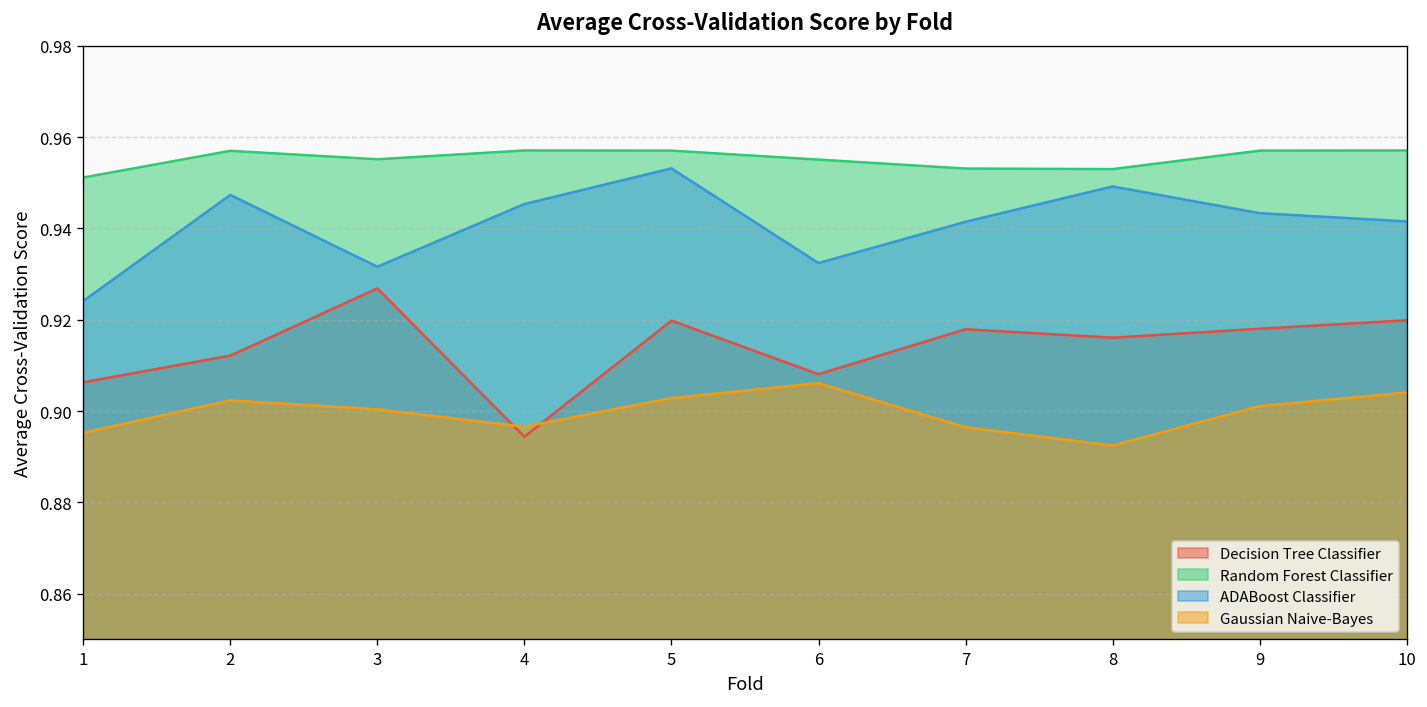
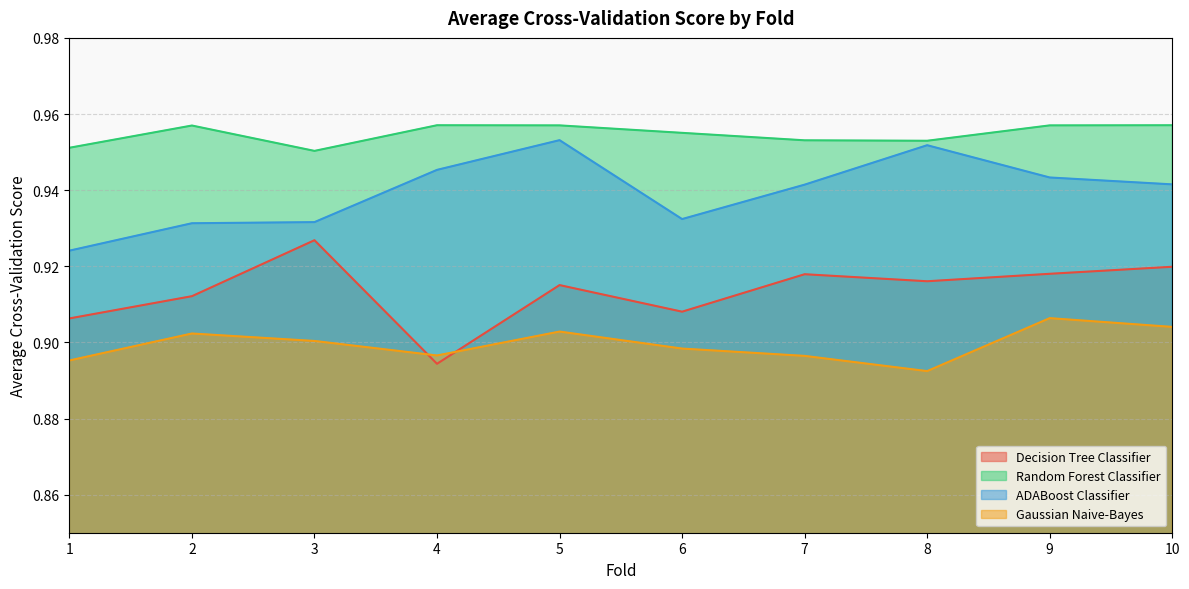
ADABoost Classifier, 2: 0.947 -> 0.931
Random Forest Classifier, 3: 0.955 -> 0.950
Decision Tree Classifier, 5: 0.920 -> 0.915
Gaussian Naive-Bayes, 6: 0.906 -> 0.898
ADABoost Classifier, 8: 0.949 -> 0.952
Gaussian Naive-Bayes, 9: 0.901 -> 0.906
